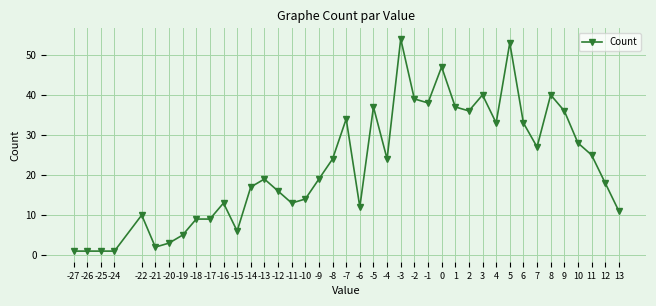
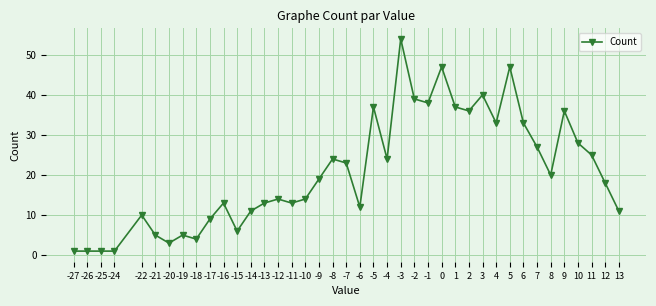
-21: 2 -> 5
-18: 9 -> 4
-14: 17 -> 11
-13: 19 -> 13
-12: 16 -> 14
-7: 34 -> 23
5: 53 -> 47
8: 40 -> 20
